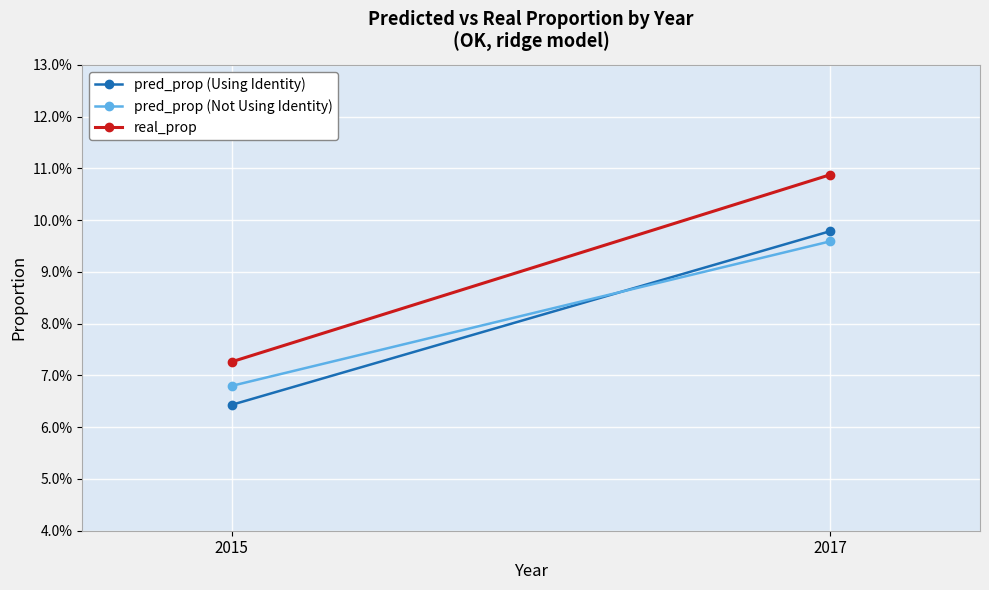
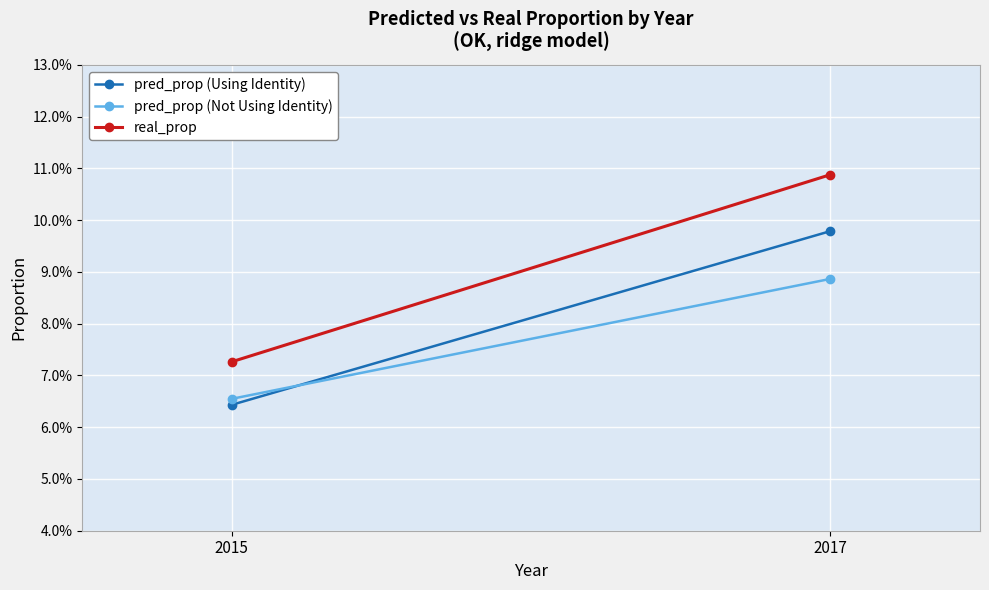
pred_prop (Not Using Identity), 2015: 6.8% -> 6.5%
pred_prop (Not Using Identity), 2017: 9.6% -> 8.9%
